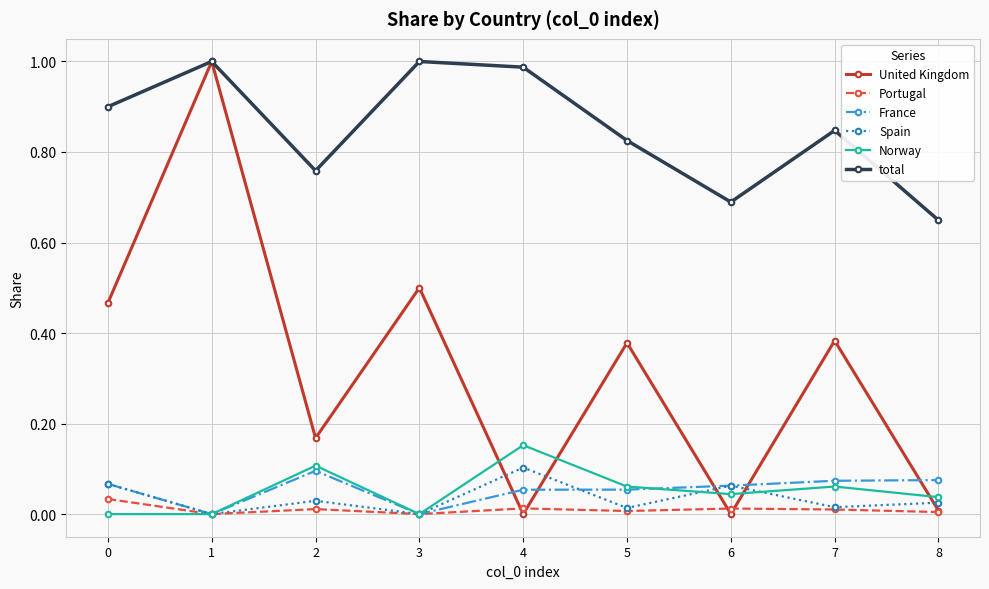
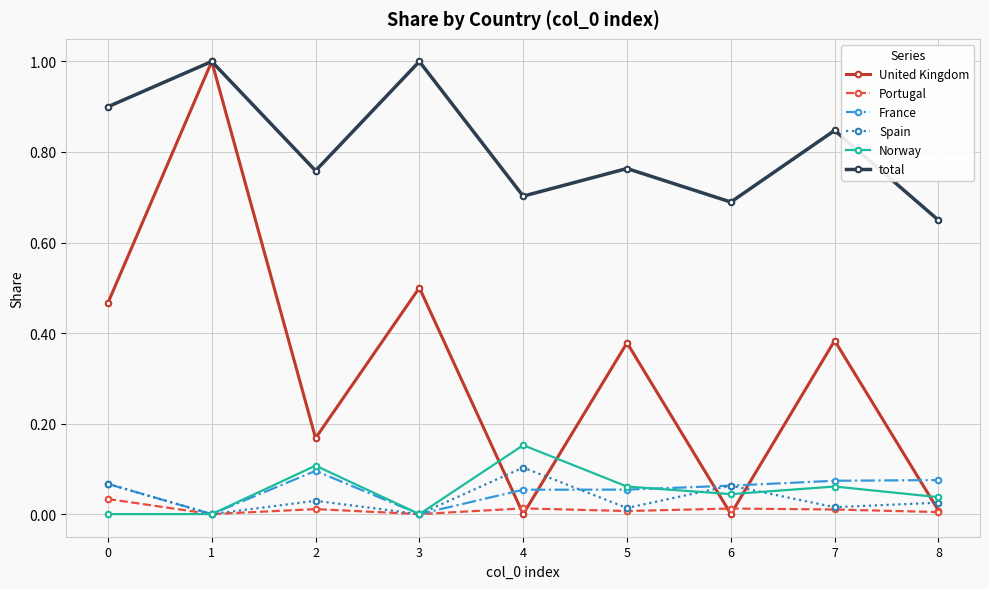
total, 4: 0.99 -> 0.70
total, 5: 0.83 -> 0.76
